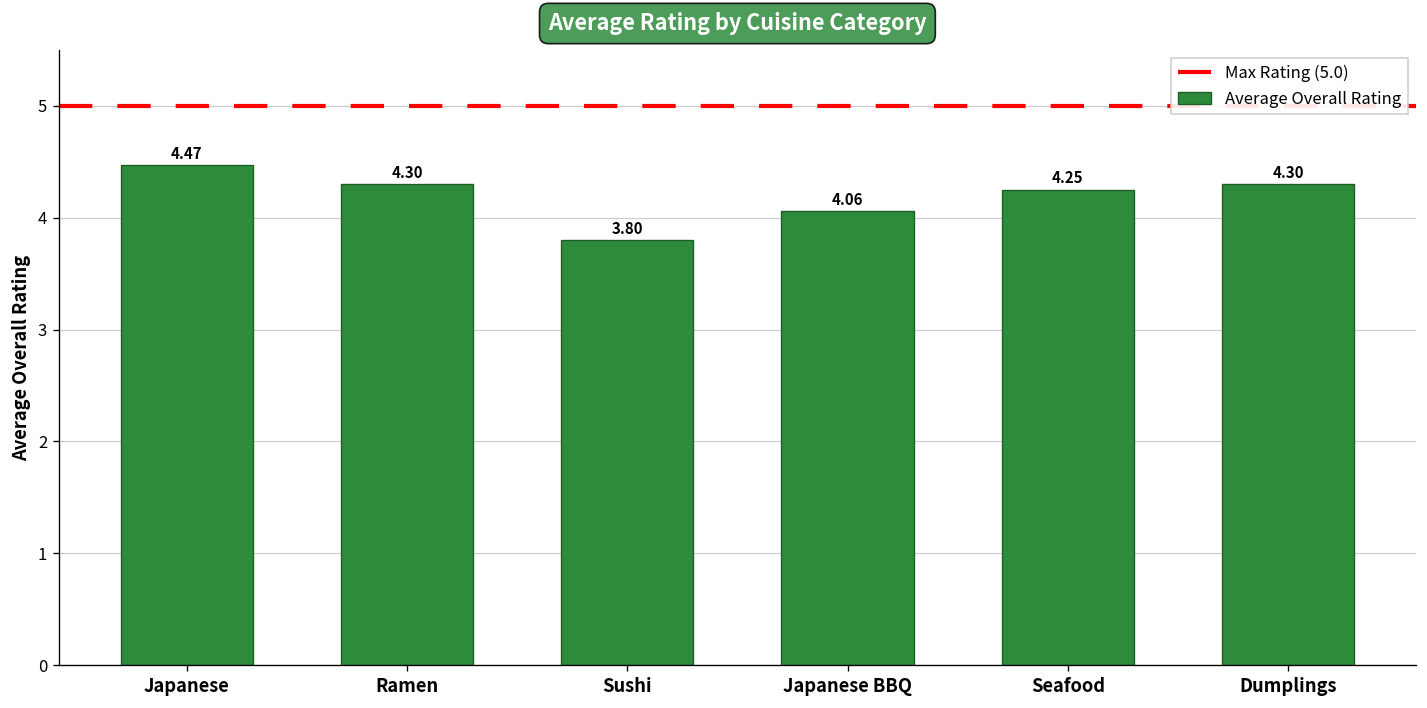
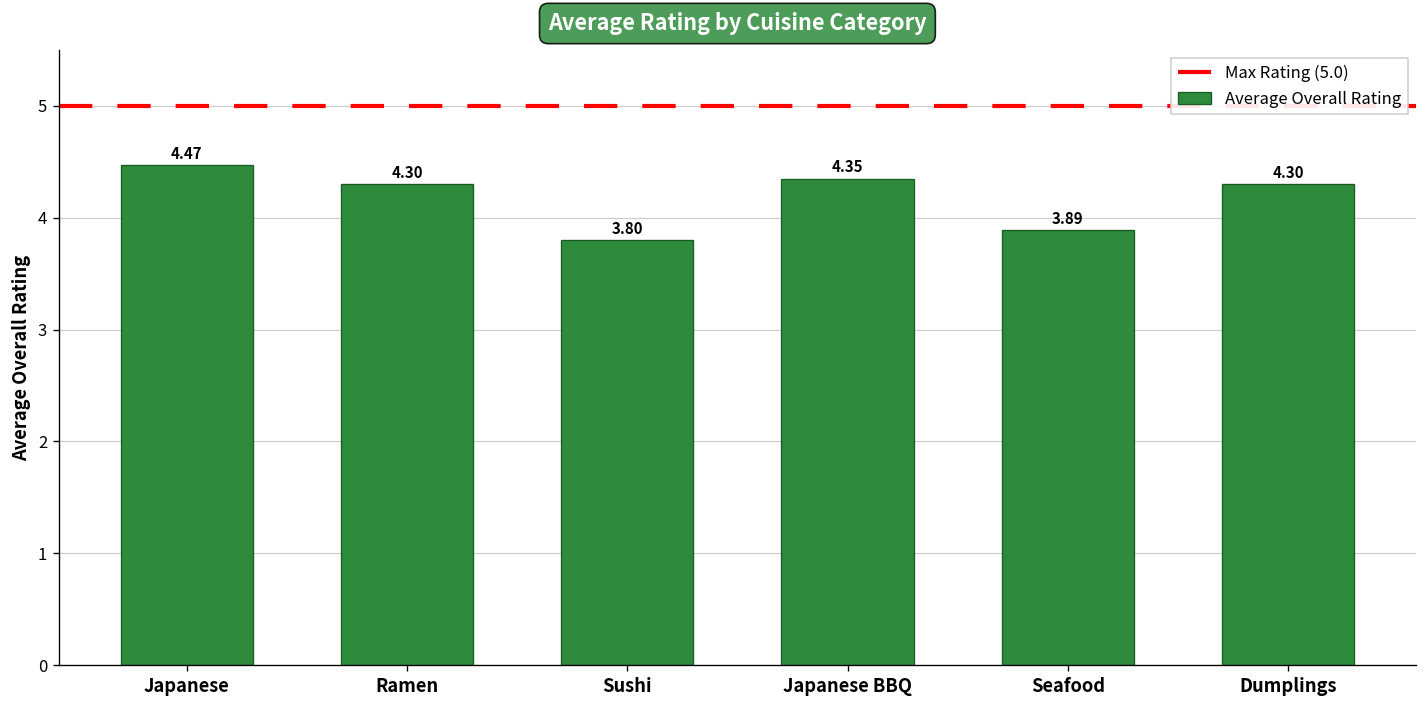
Japanese BBQ: 4.06 -> 4.35
Seafood: 4.25 -> 3.89
